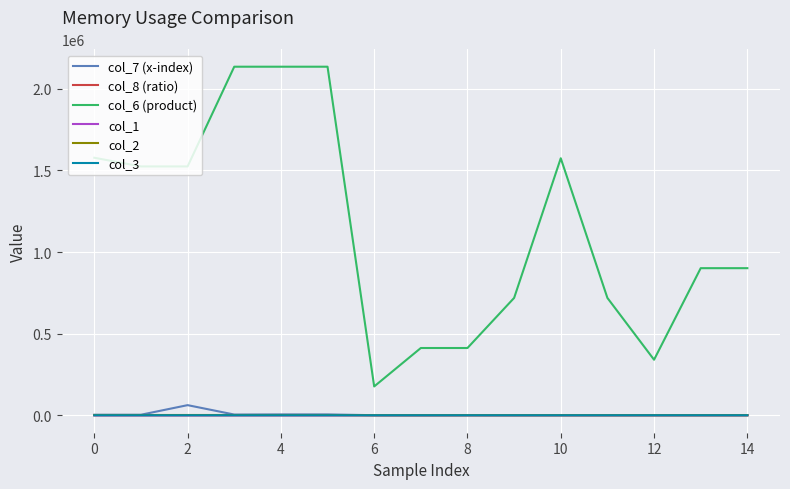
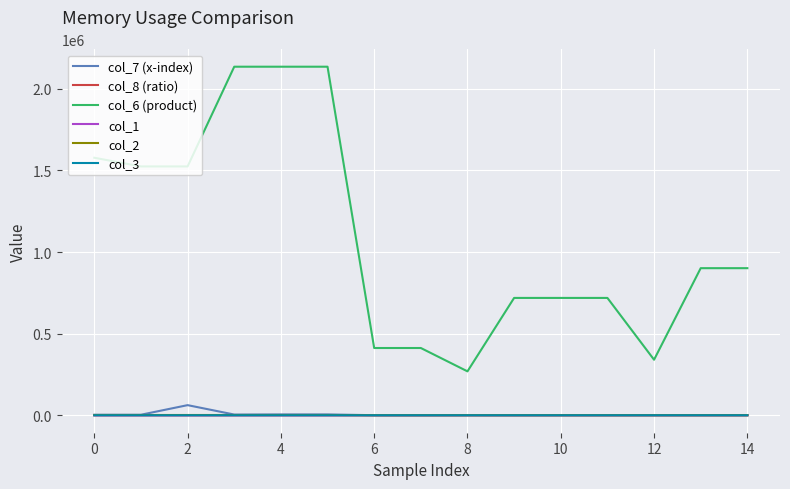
col_6 (product), 6: 180000 -> 410000
col_6 (product), 8: 410000 -> 270000
col_6 (product), 10: 1580000 -> 720000
